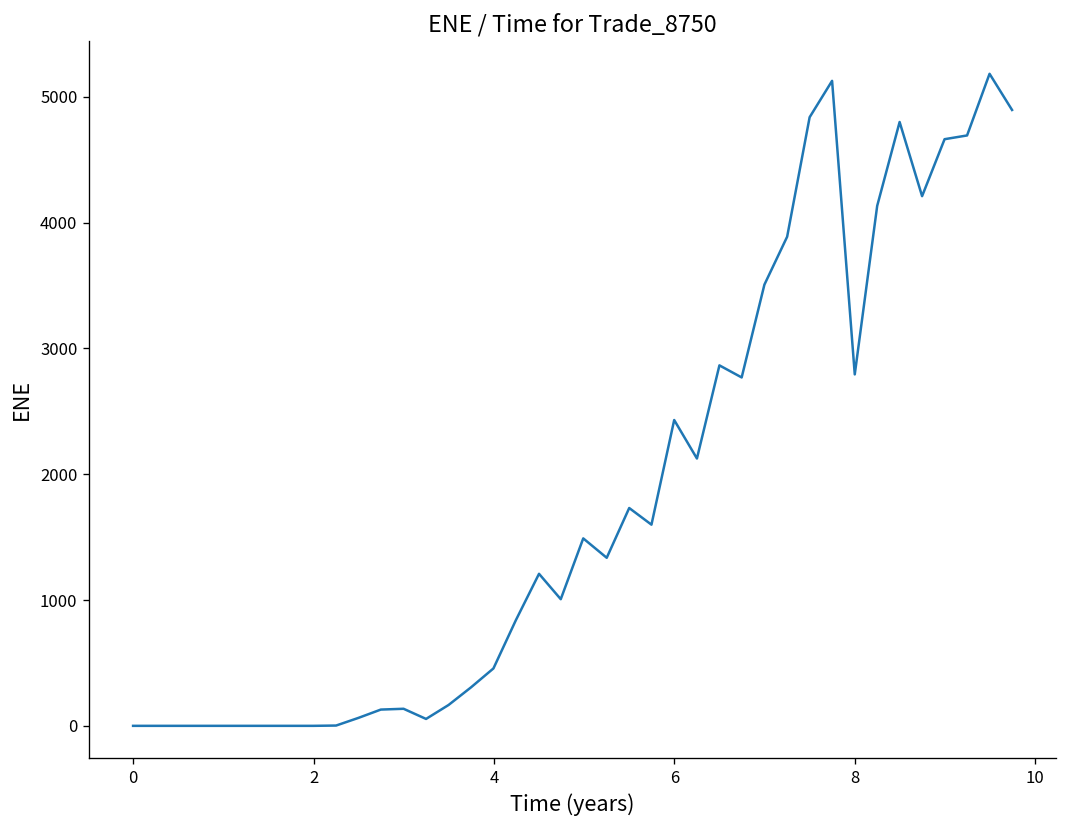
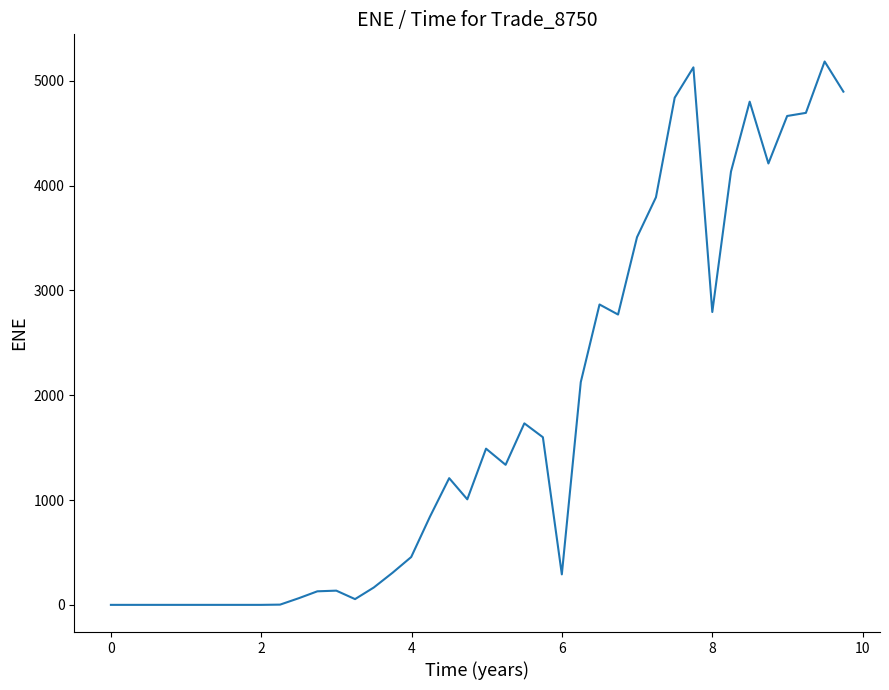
6: 2430 -> 290
